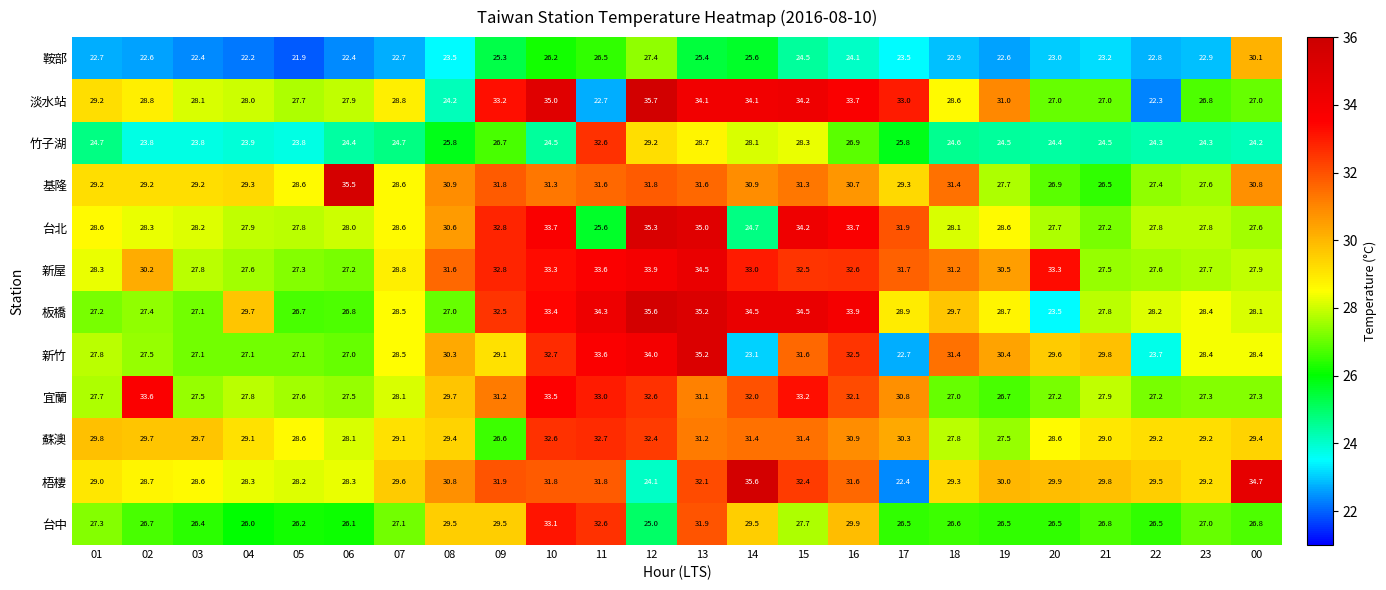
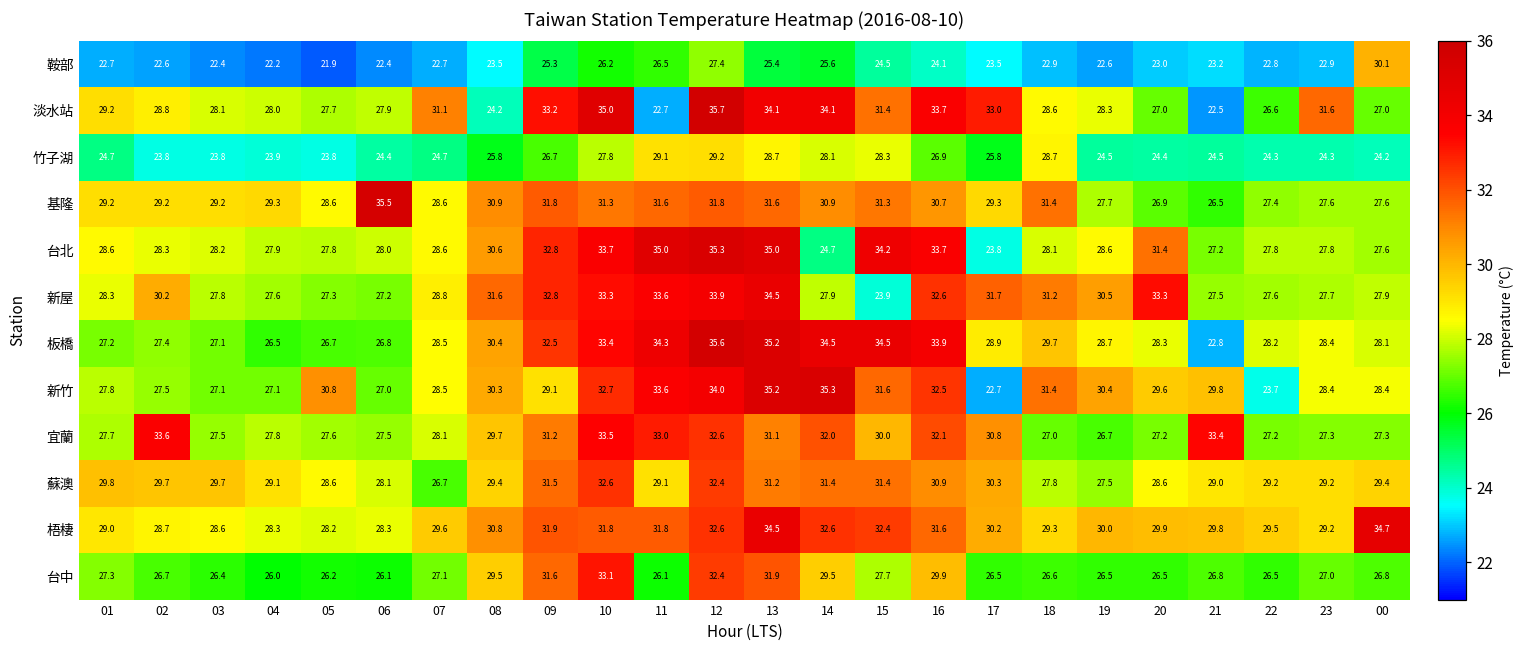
淡水站, 07: 28.8 -> 31.1
淡水站, 15: 34.2 -> 31.4
淡水站, 19: 31.0 -> 28.3
淡水站, 21: 27.0 -> 22.5
淡水站, 22: 22.3 -> 26.6
淡水站, 23: 26.8 -> 31.6
竹子湖, 10: 24.5 -> 27.8
竹子湖, 11: 32.6 -> 29.1
竹子湖, 18: 24.6 -> 28.7
基隆, 00: 30.8 -> 27.6
台北, 11: 25.6 -> 35.0
台北, 17: 31.9 -> 23.8
台北, 20: 27.7 -> 31.4
新屋, 14: 33.0 -> 27.9
新屋, 15: 32.5 -> 23.9
板橋, 04: 29.7 -> 26.5
板橋, 08: 27.0 -> 30.4
板橋, 20: 23.5 -> 28.3
板橋, 21: 27.8 -> 22.8
新竹, 05: 27.1 -> 30.8
新竹, 14: 23.1 -> 35.3
宜蘭, 15: 33.2 -> 30.0
宜蘭, 21: 27.9 -> 33.4
蘇澳, 07: 29.1 -> 26.7
蘇澳, 09: 26.6 -> 31.5
蘇澳, 11: 32.7 -> 29.1
梧棲, 12: 24.1 -> 32.6
梧棲, 13: 32.1 -> 34.5
梧棲, 14: 35.6 -> 32.6
梧棲, 17: 22.4 -> 30.2
台中, 09: 29.5 -> 31.6
台中, 11: 32.6 -> 26.1
台中, 12: 25.0 -> 32.4
